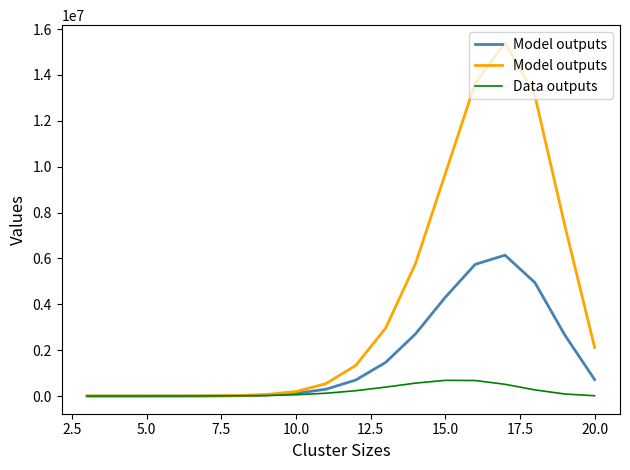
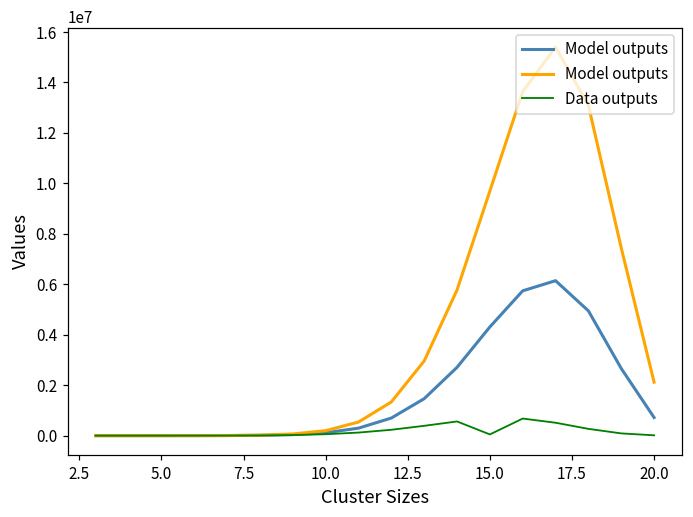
Data outputs, 15.0: 700000 -> 0
